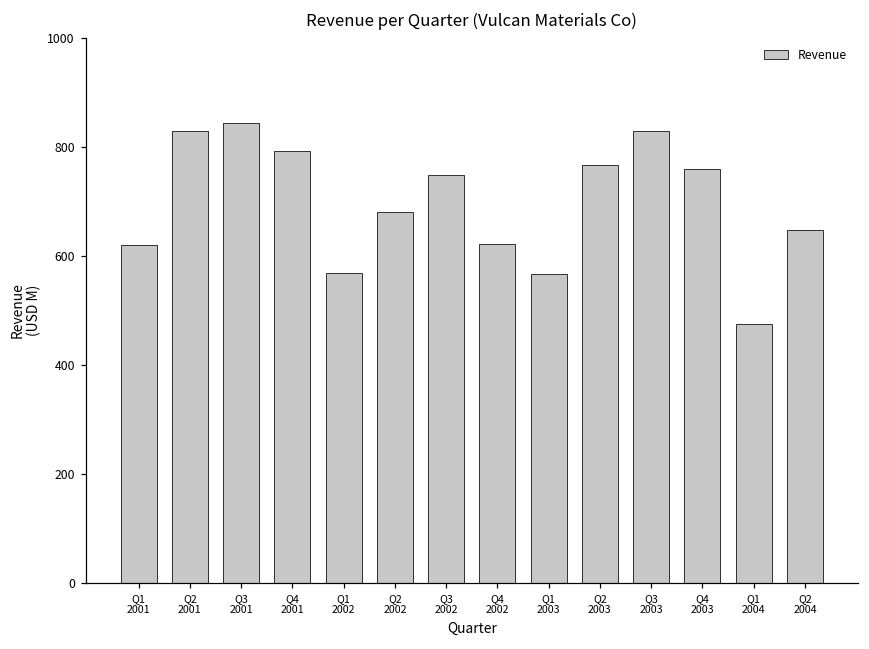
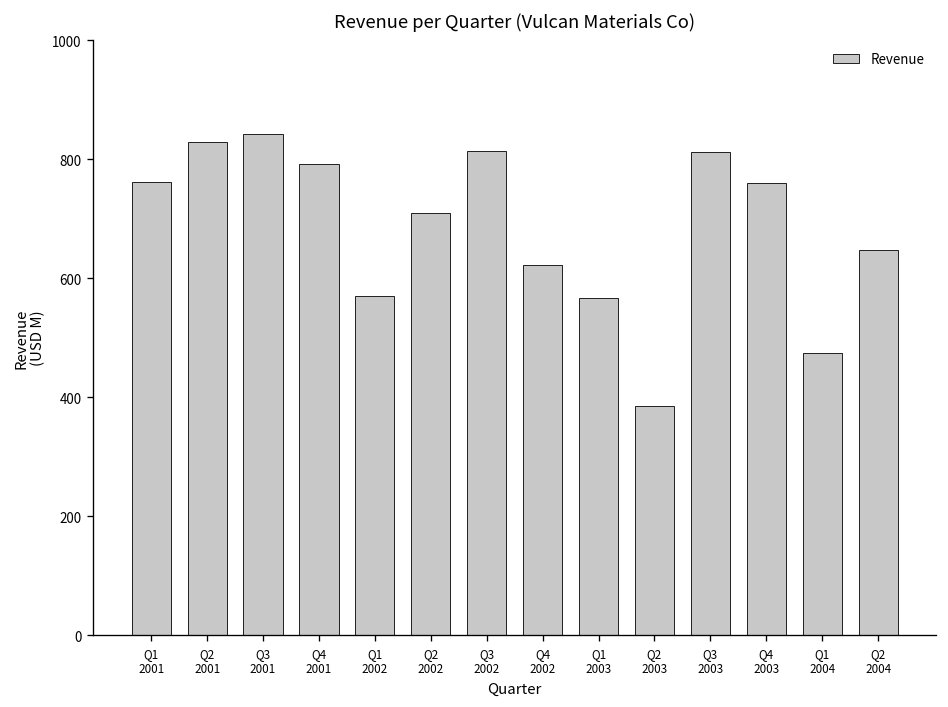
Q1 2001: 620 -> 760
Q2 2002: 680 -> 710
Q3 2002: 750 -> 810
Q2 2003: 770 -> 390
Q3 2003: 830 -> 810
